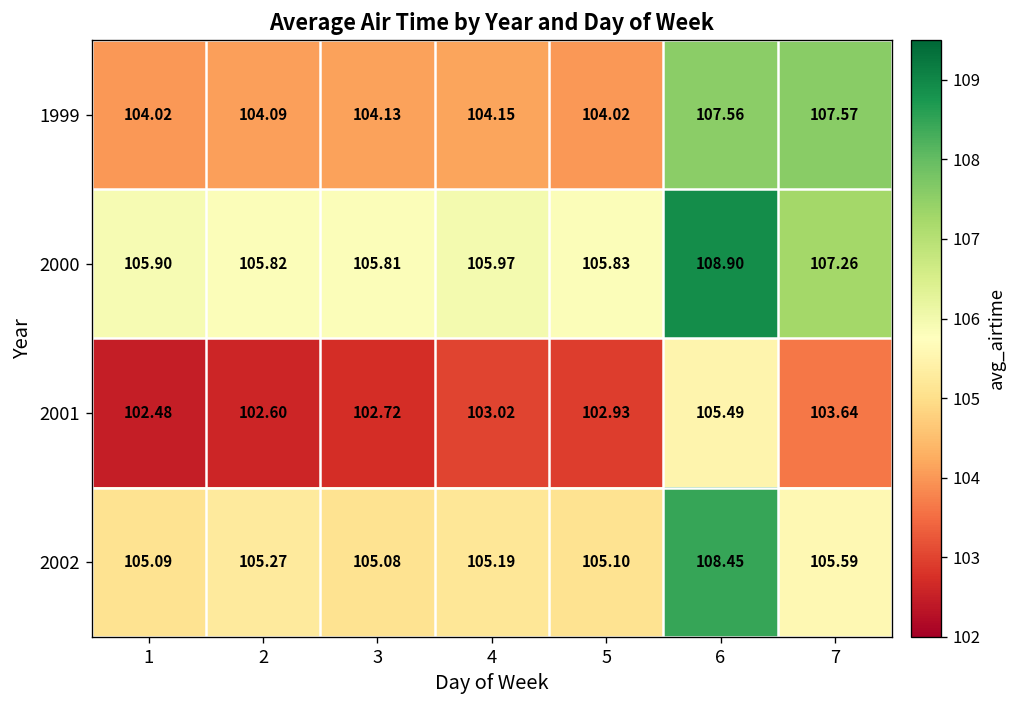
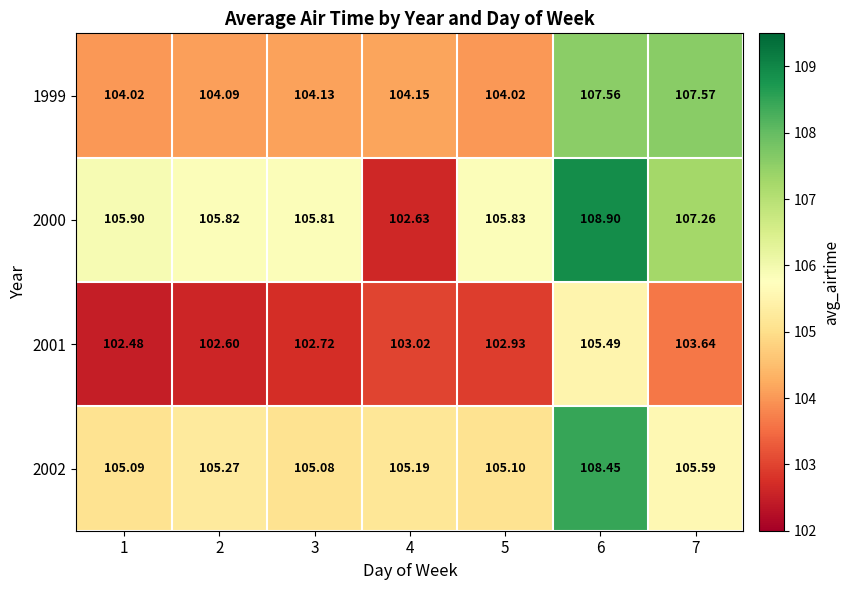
2000, 4: 105.97 -> 102.63
